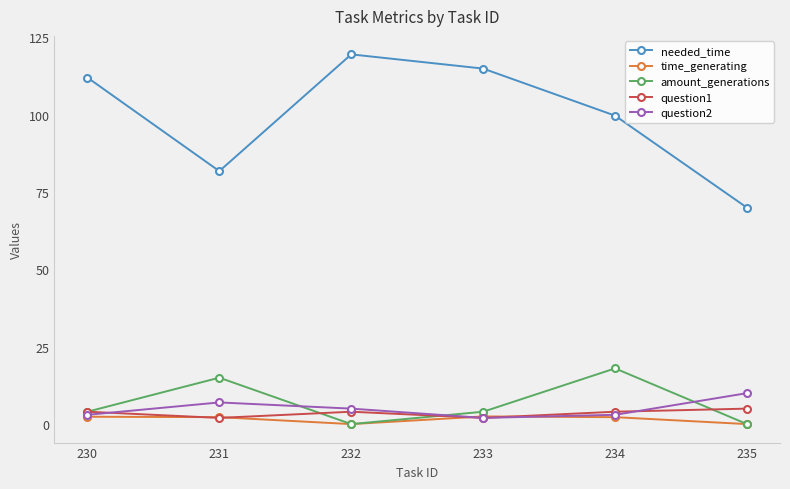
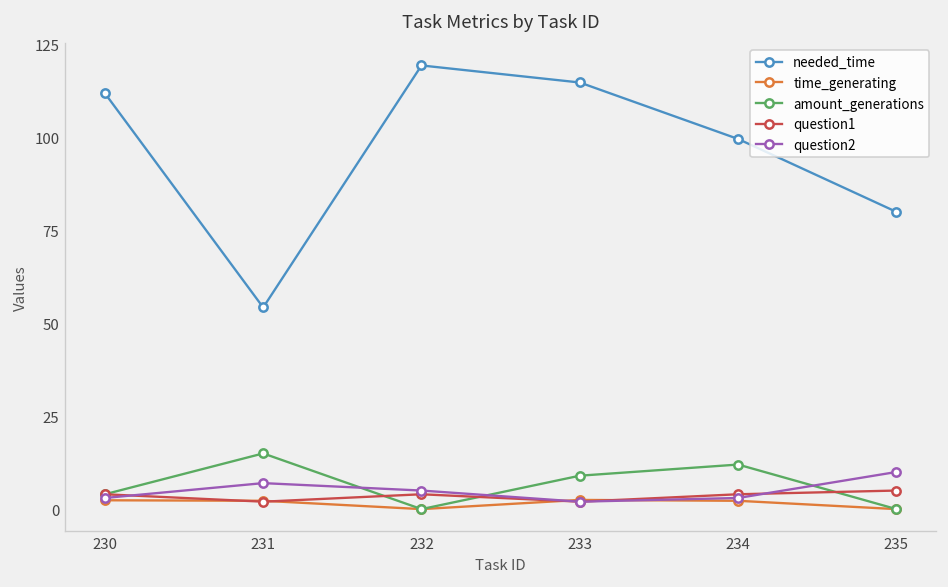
needed_time, 231: 82 -> 54
amount_generations, 233: 4 -> 9
amount_generations, 234: 18 -> 12
needed_time, 235: 70 -> 80
